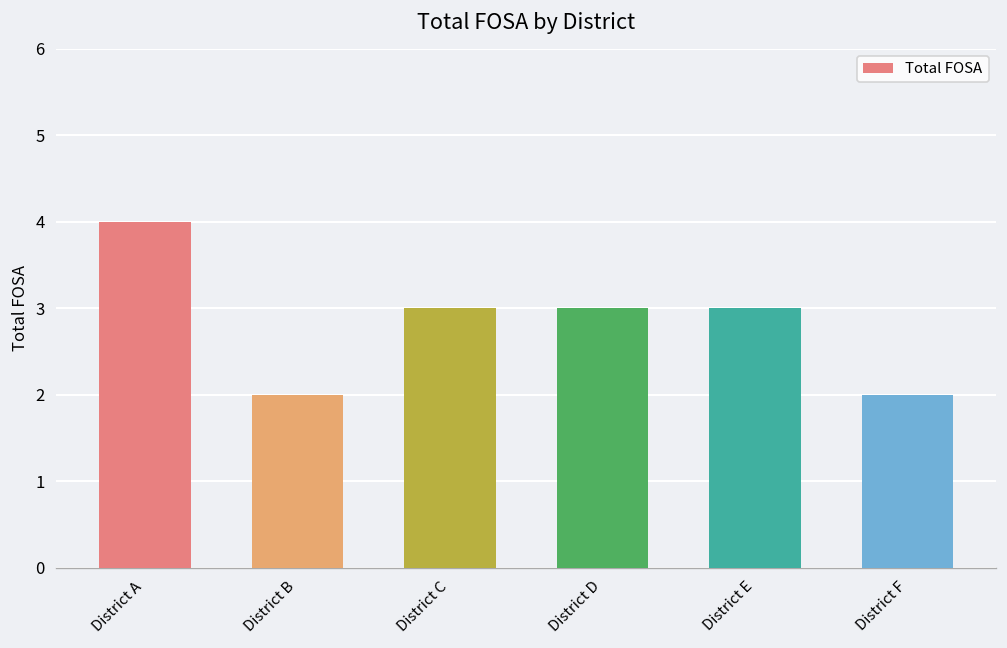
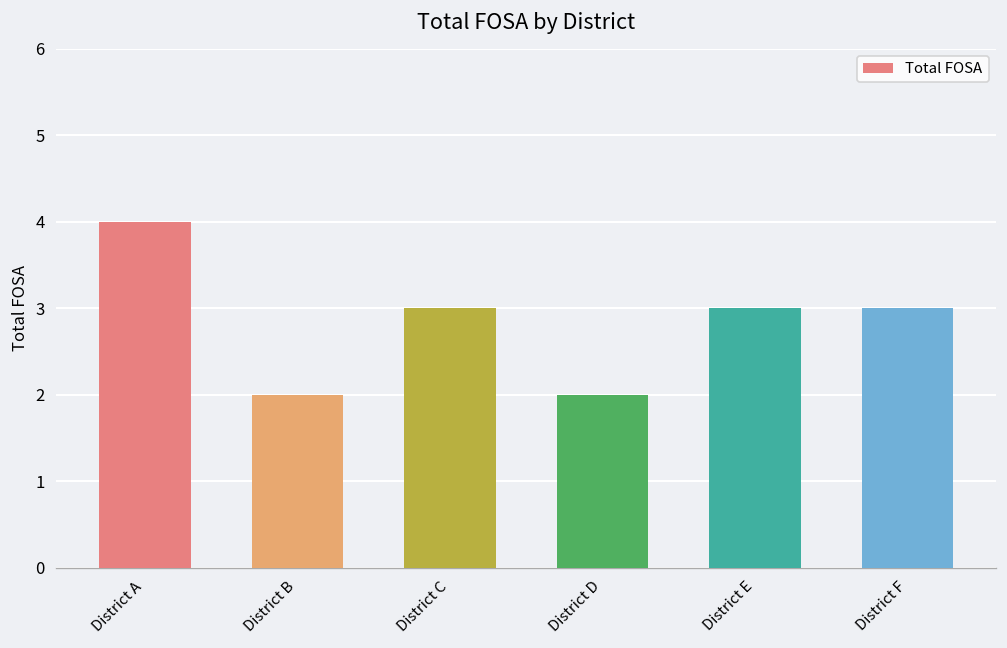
District D: 3 -> 2
District F: 2 -> 3
